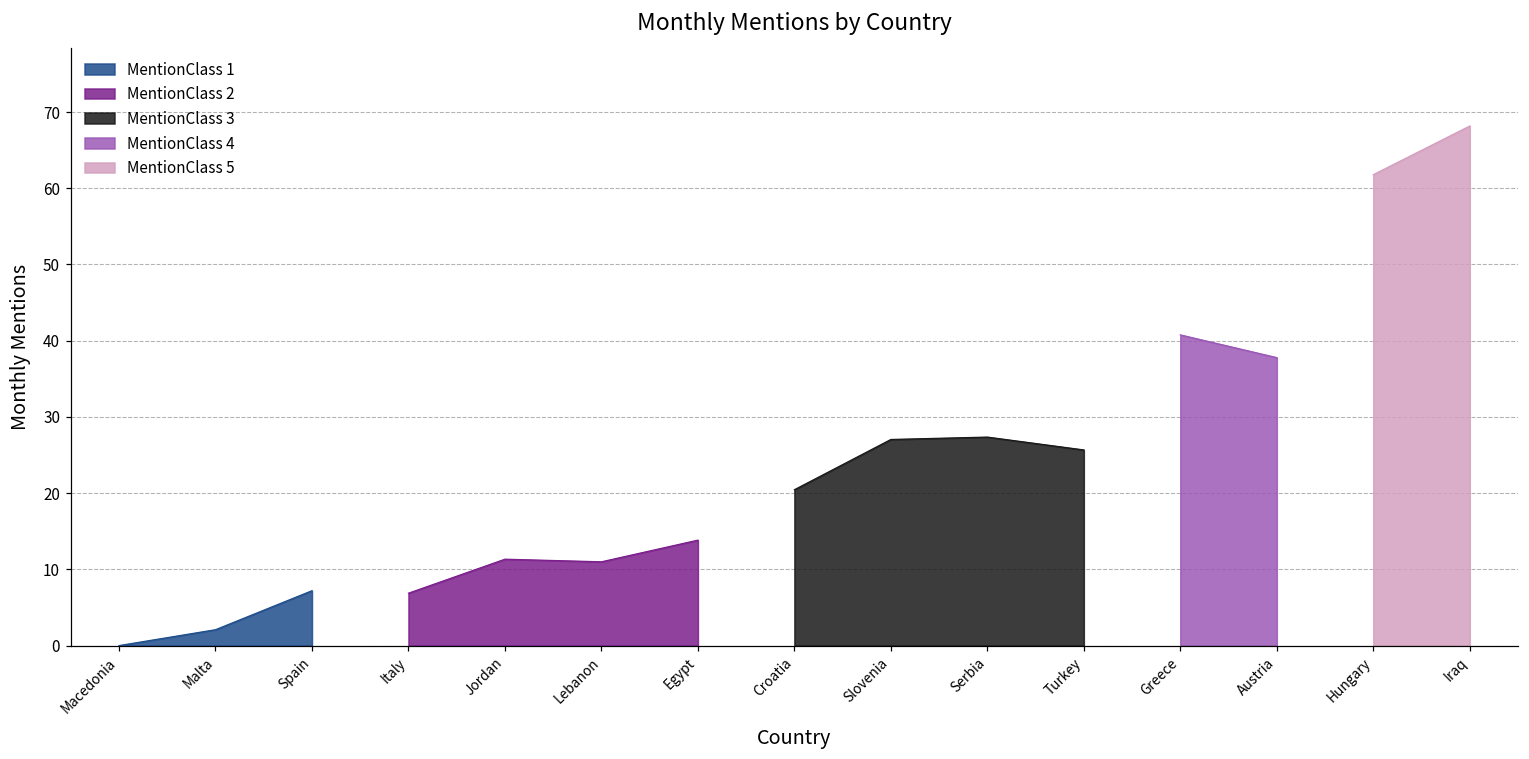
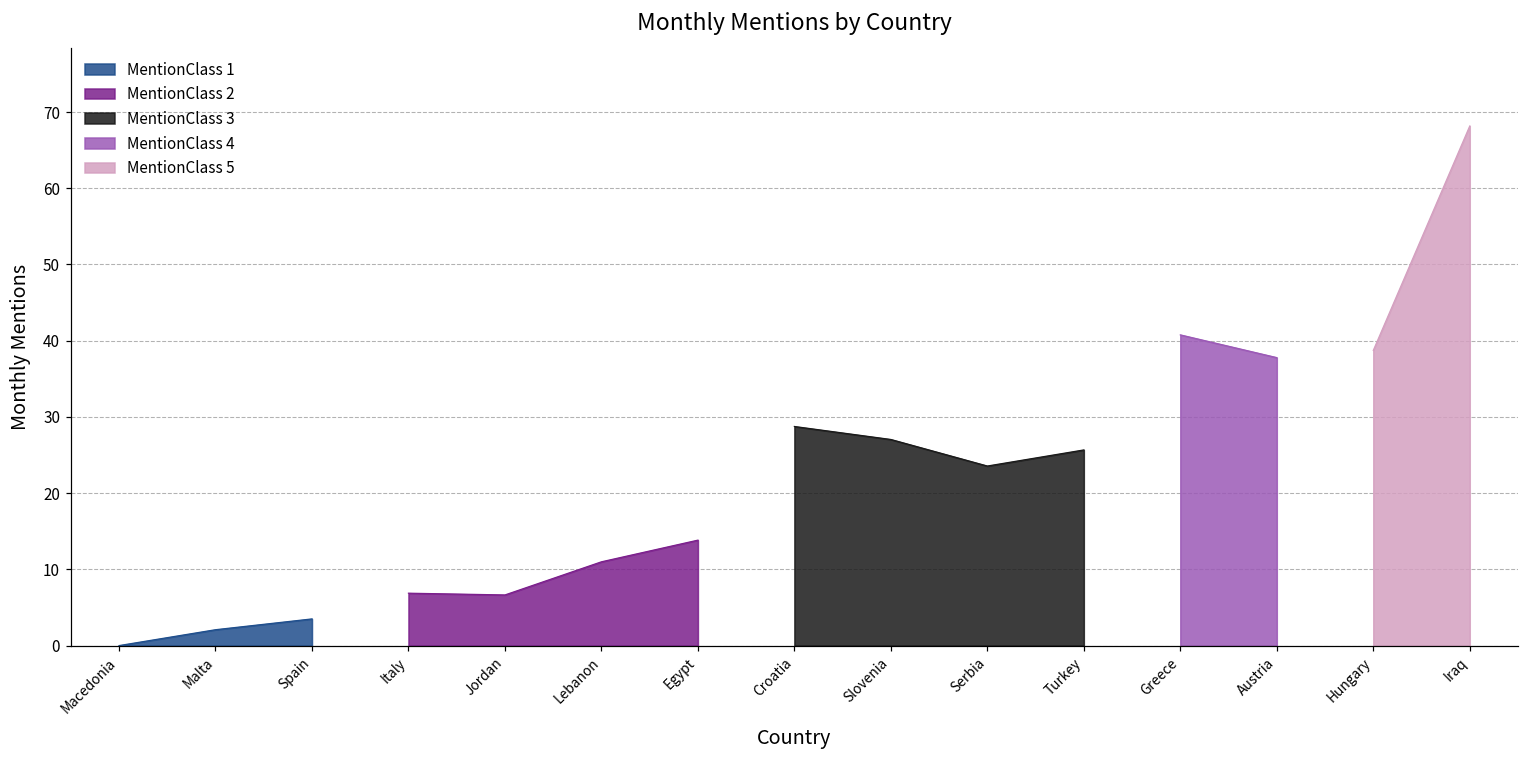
MentionClass 1, Spain: 7 -> 4
MentionClass 2, Jordan: 11 -> 7
MentionClass 3, Croatia: 20 -> 29
MentionClass 3, Serbia: 27 -> 24
MentionClass 5, Hungary: 62 -> 39
